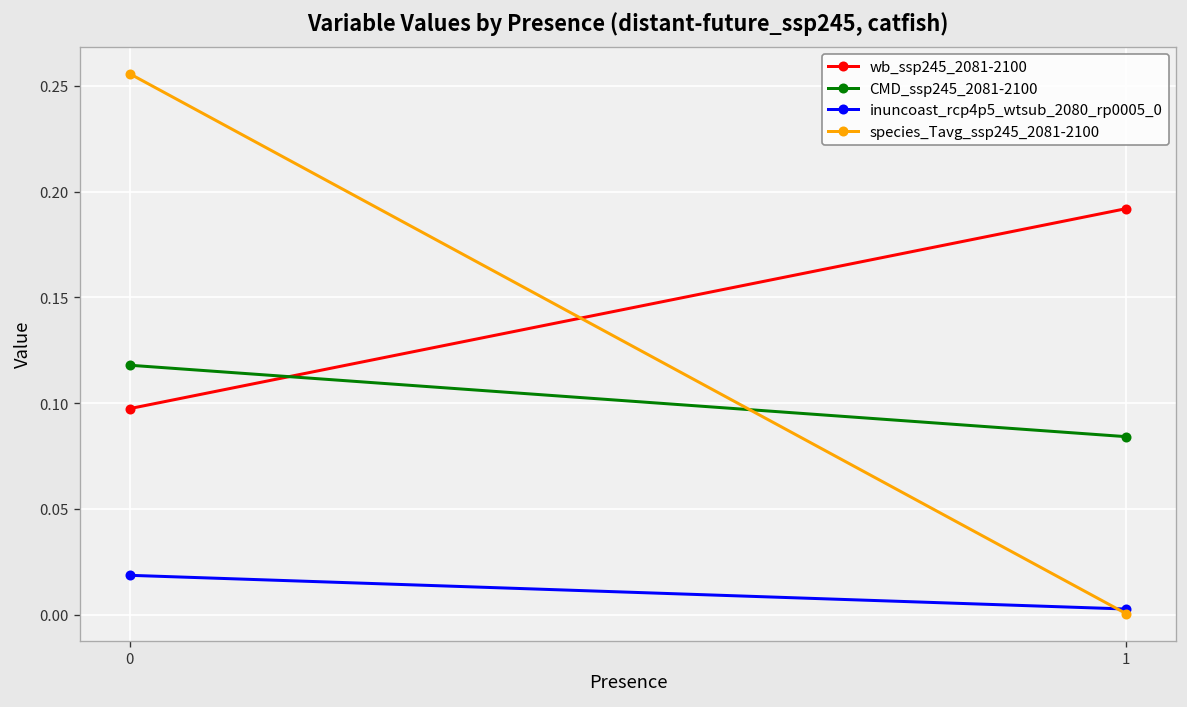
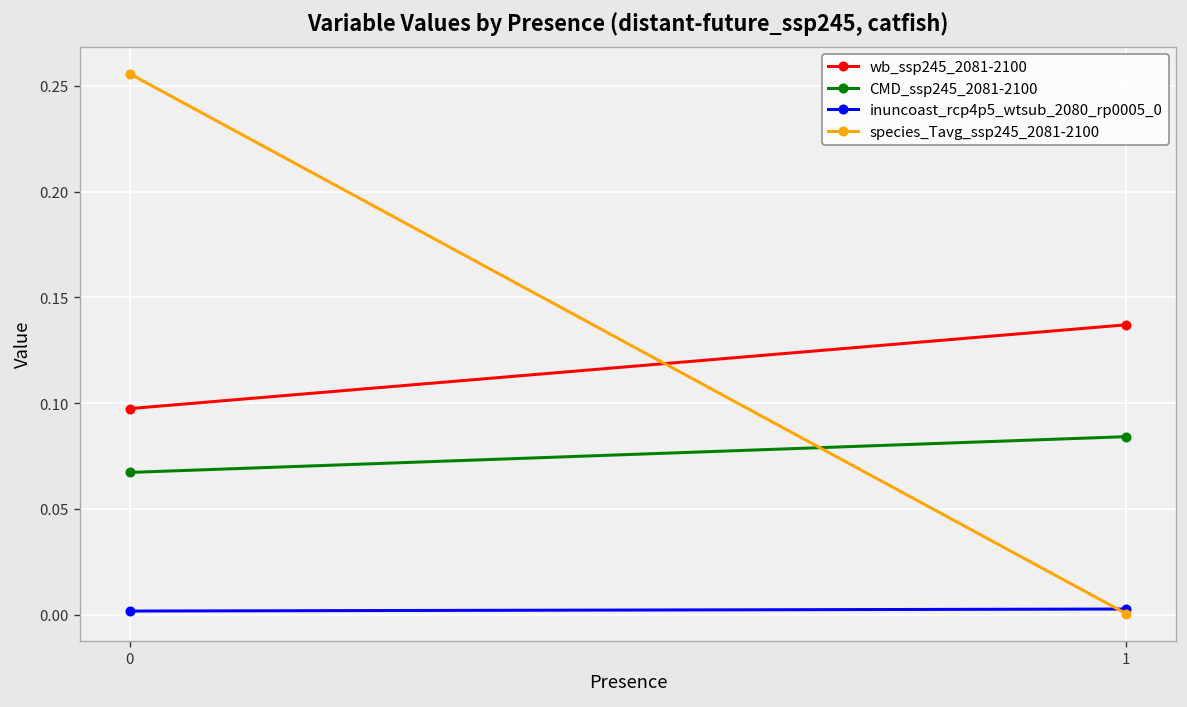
CMD_ssp245_2081-2100, 0: 0.118 -> 0.067
inuncoast_rcp4p5_wtsub_2080_rp0005_0, 0: 0.019 -> 0.002
wb_ssp245_2081-2100, 1: 0.192 -> 0.137
